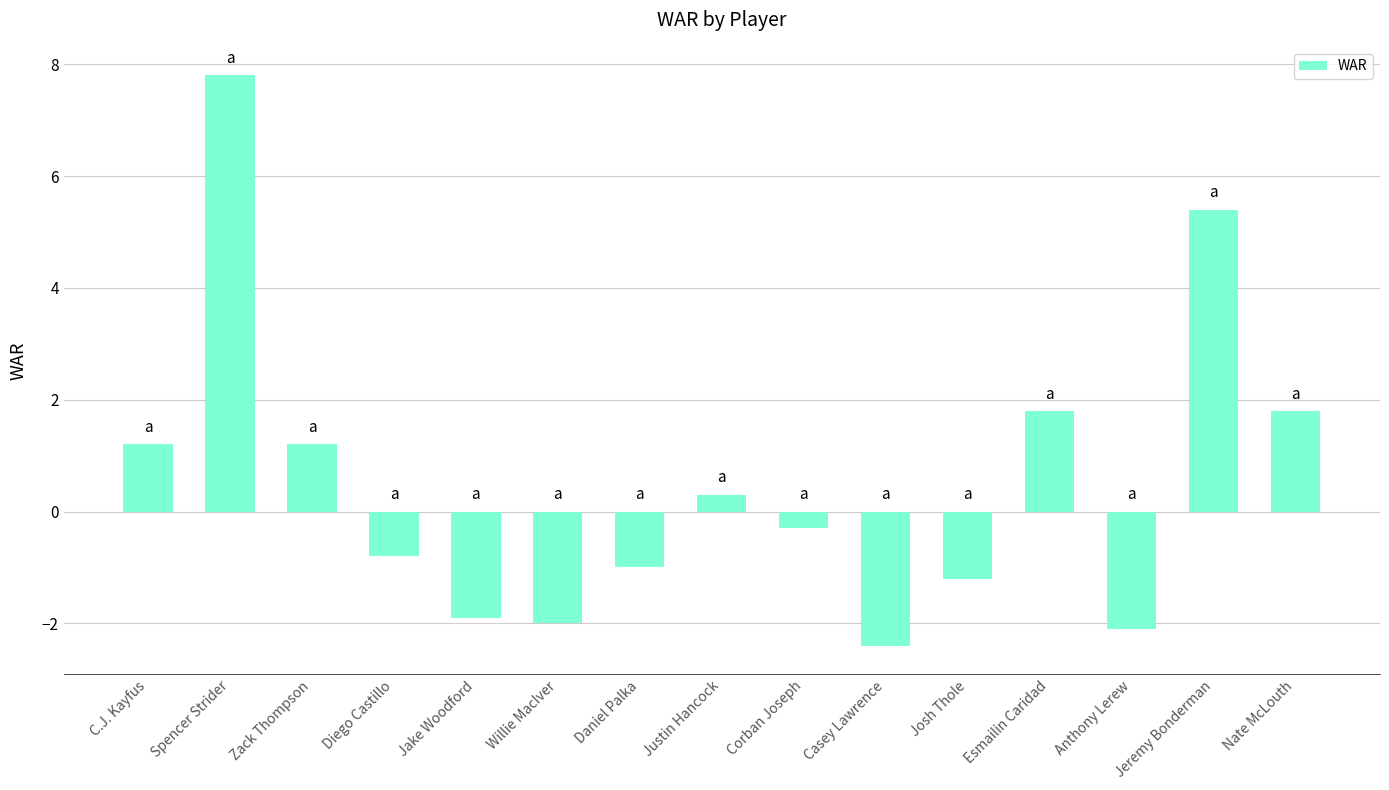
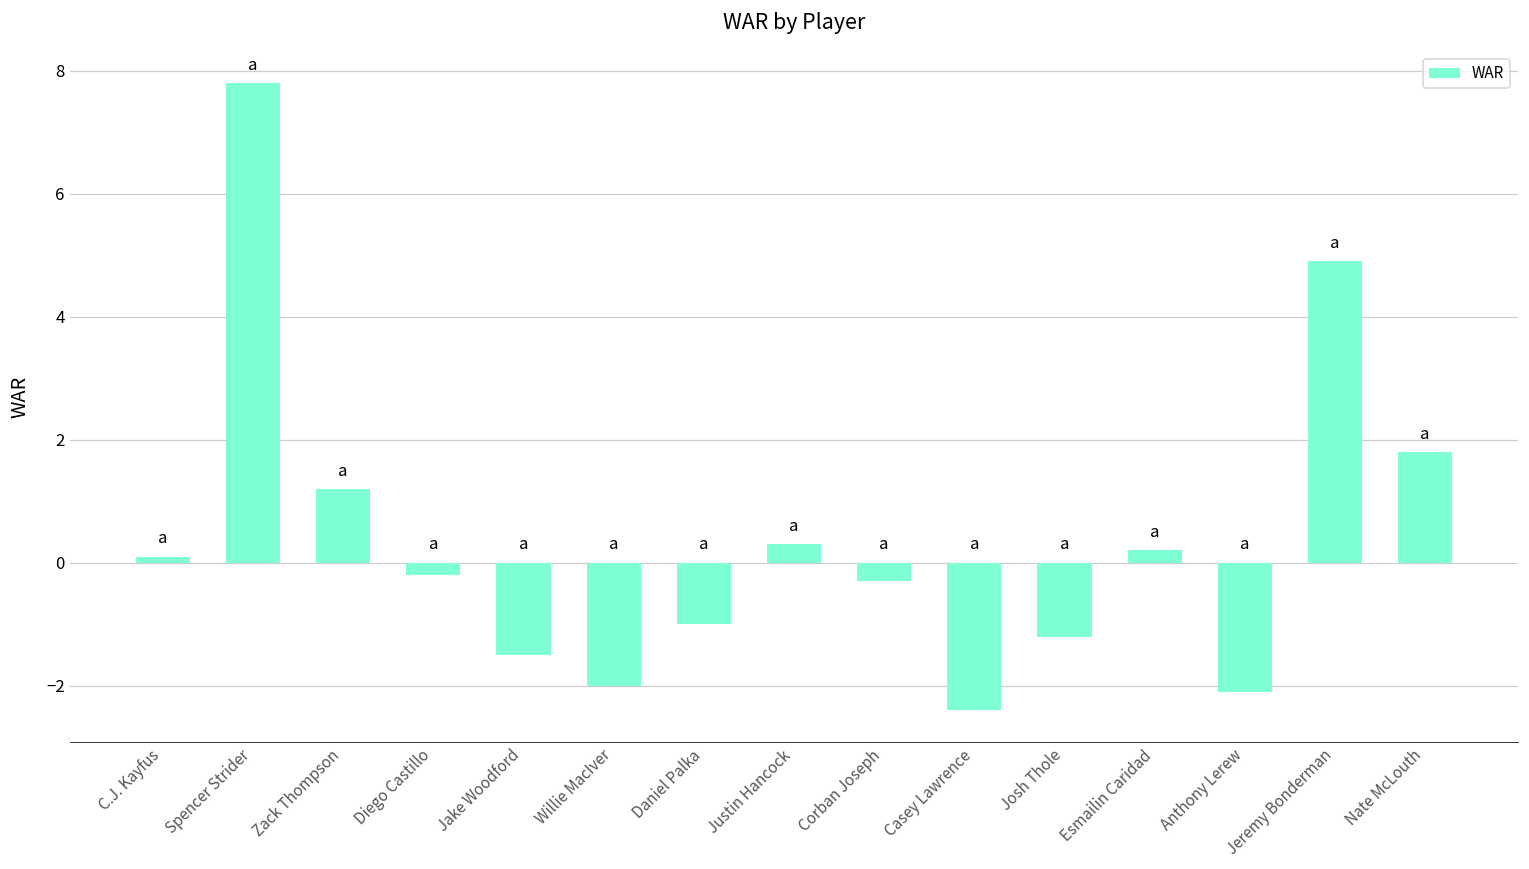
C.J. Kayfus: 1.2 -> 0.1
Diego Castillo: -0.8 -> -0.2
Jake Woodford: -1.9 -> -1.5
Esmailin Caridad: 1.8 -> 0.2
Jeremy Bonderman: 5.4 -> 4.9
